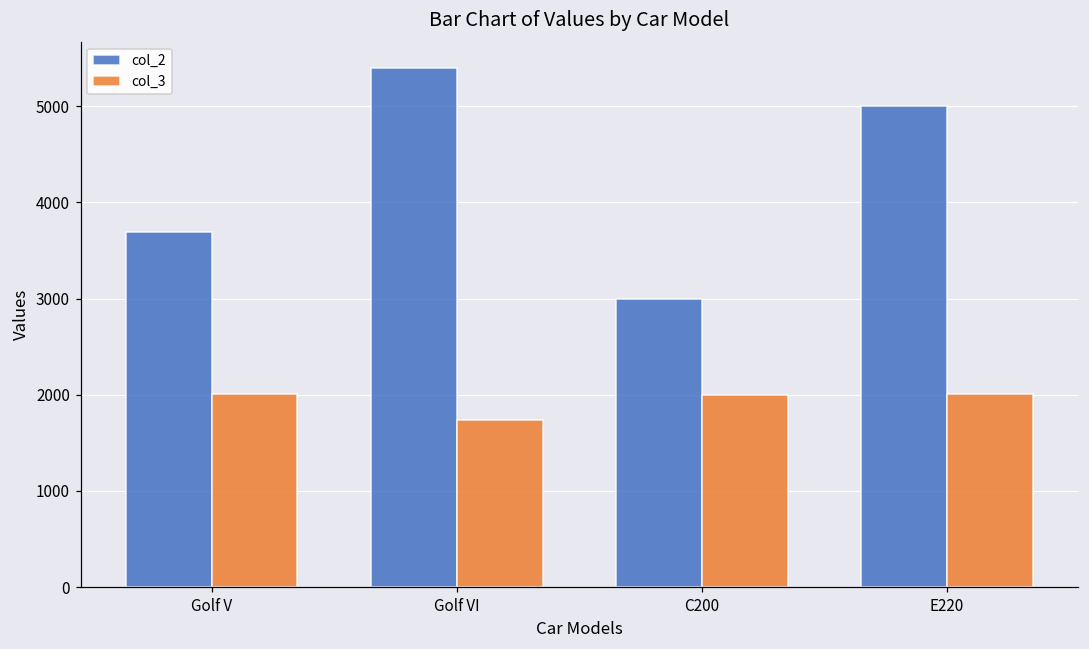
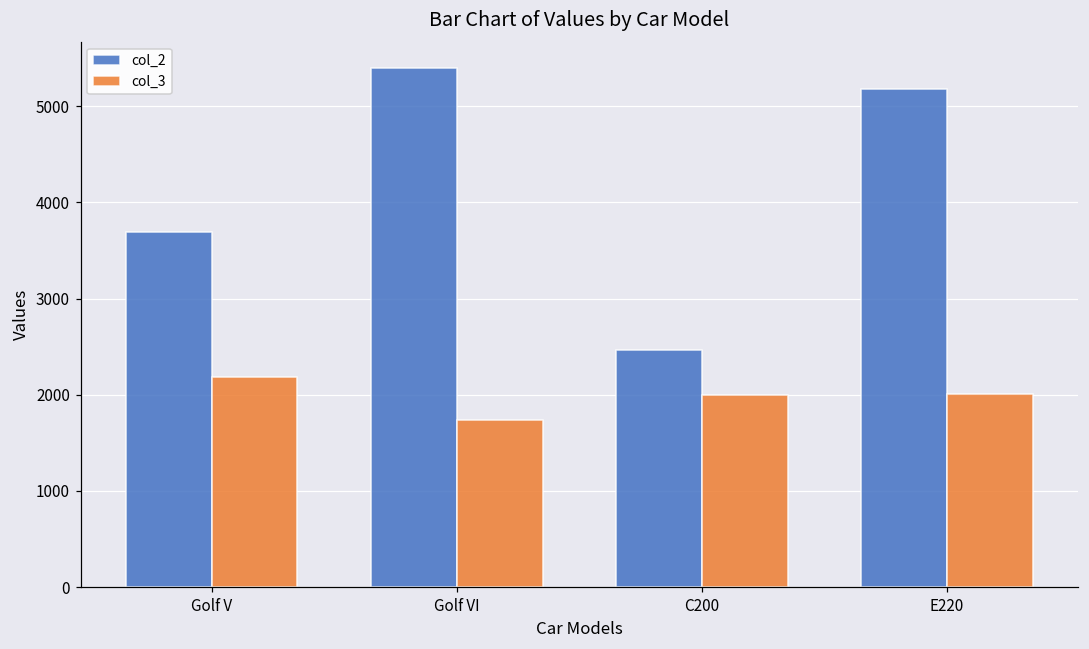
col_3, Golf V: 2000 -> 2200
col_2, C200: 3000 -> 2500
col_2, E220: 5000 -> 5200
